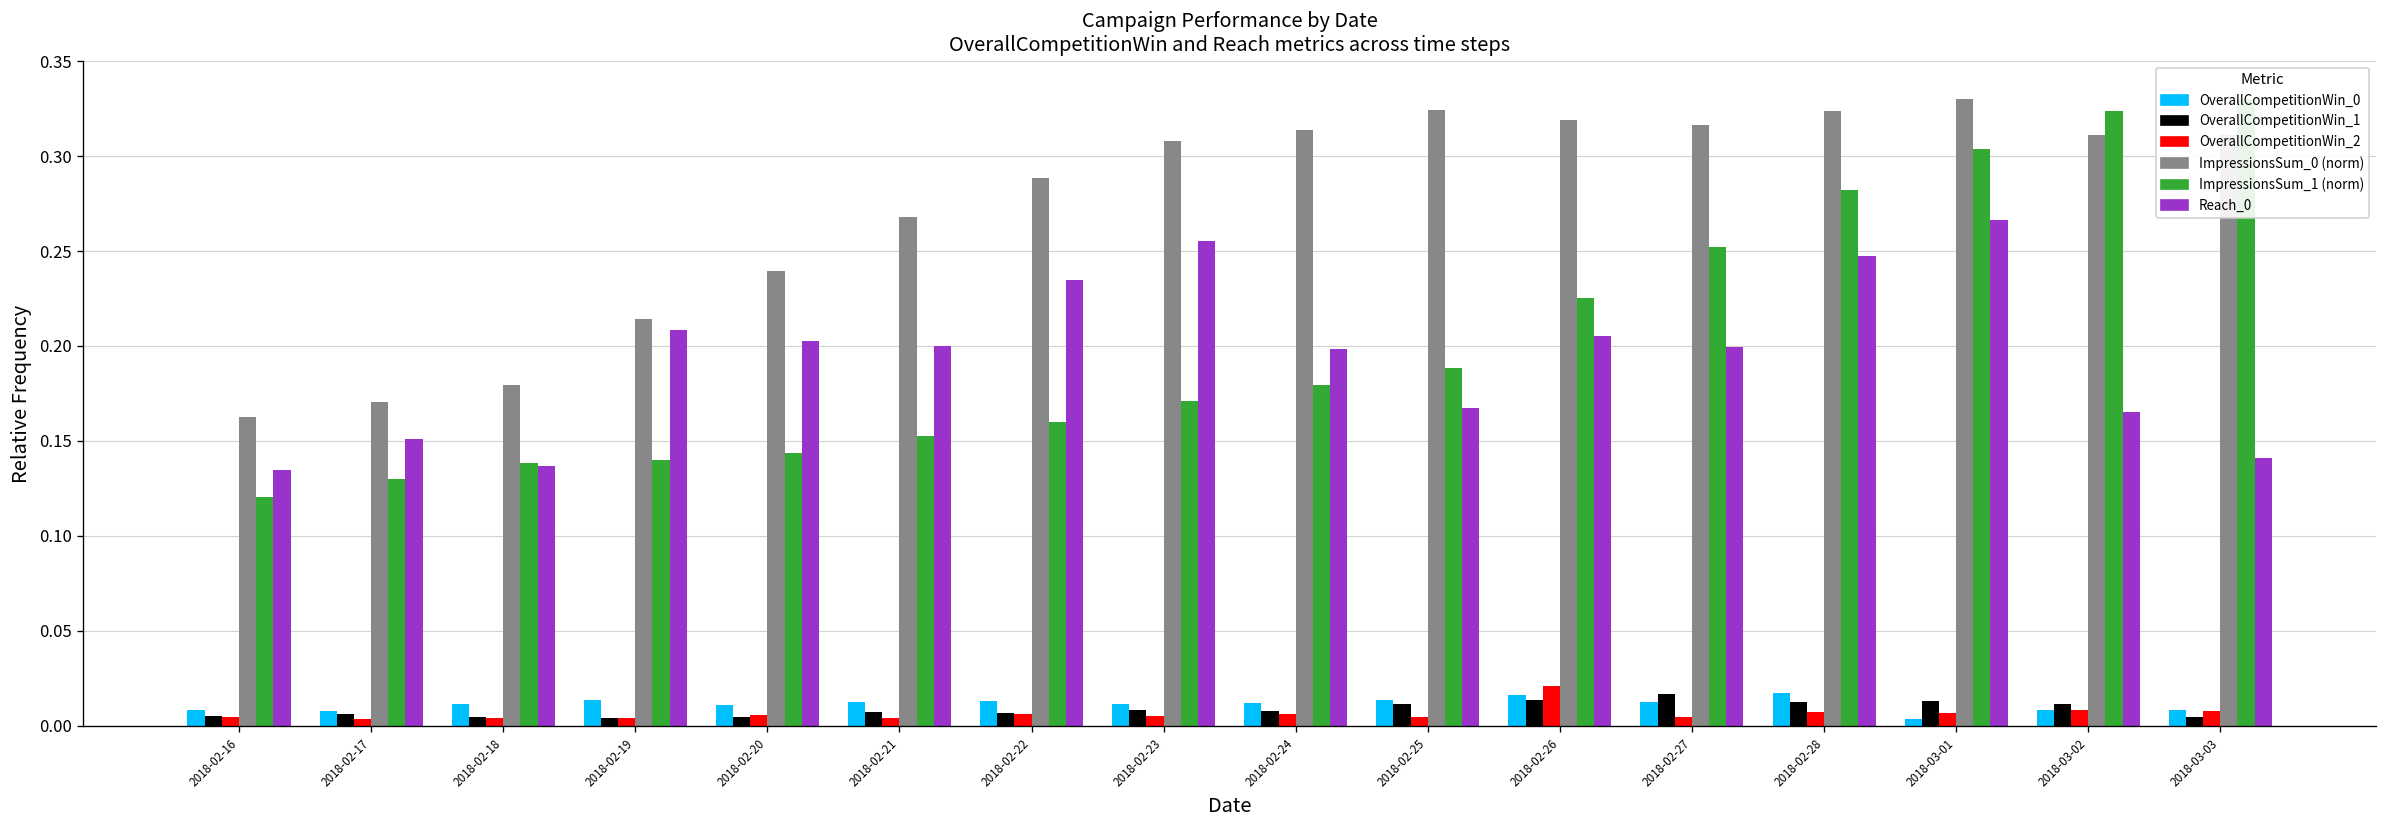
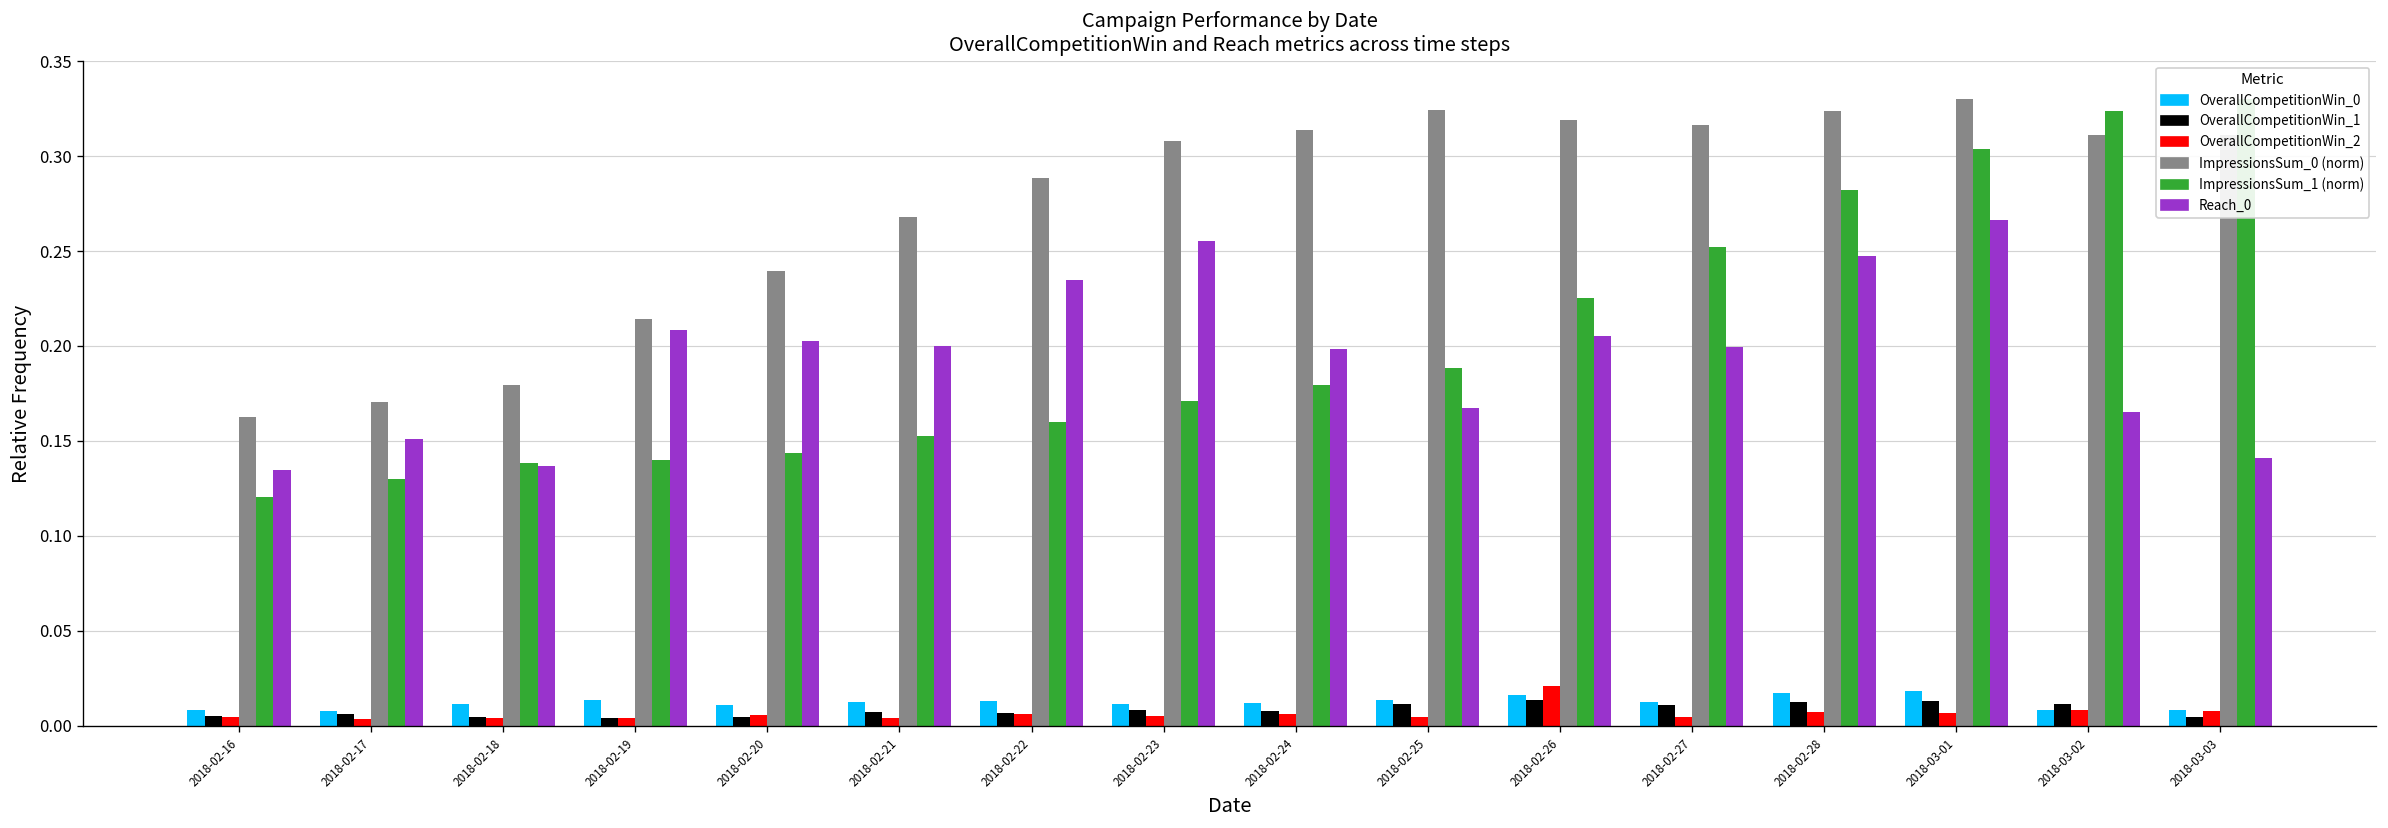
OverallCompetitionWin_1, 2018-02-27: 0.017 -> 0.011
OverallCompetitionWin_0, 2018-03-01: 0.004 -> 0.019
